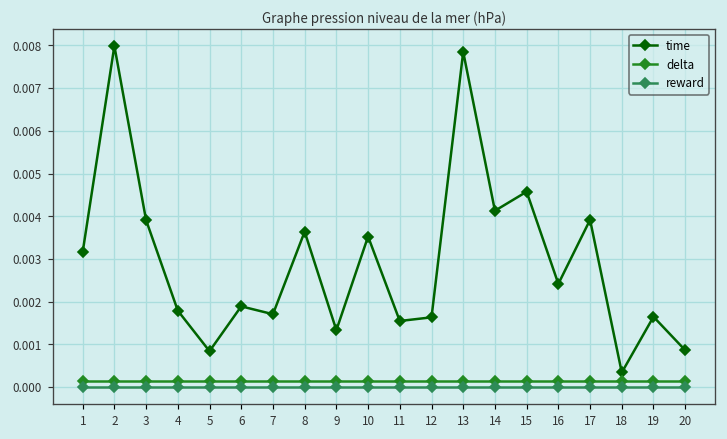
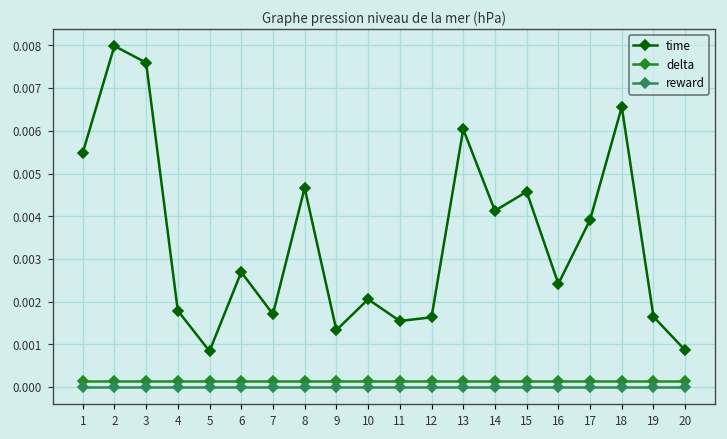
time, 1: 0.0032 -> 0.0055
time, 3: 0.0039 -> 0.0076
time, 6: 0.0019 -> 0.0027
time, 8: 0.0036 -> 0.0047
time, 10: 0.0035 -> 0.0021
time, 13: 0.0078 -> 0.0060
time, 18: 0.0003 -> 0.0066
